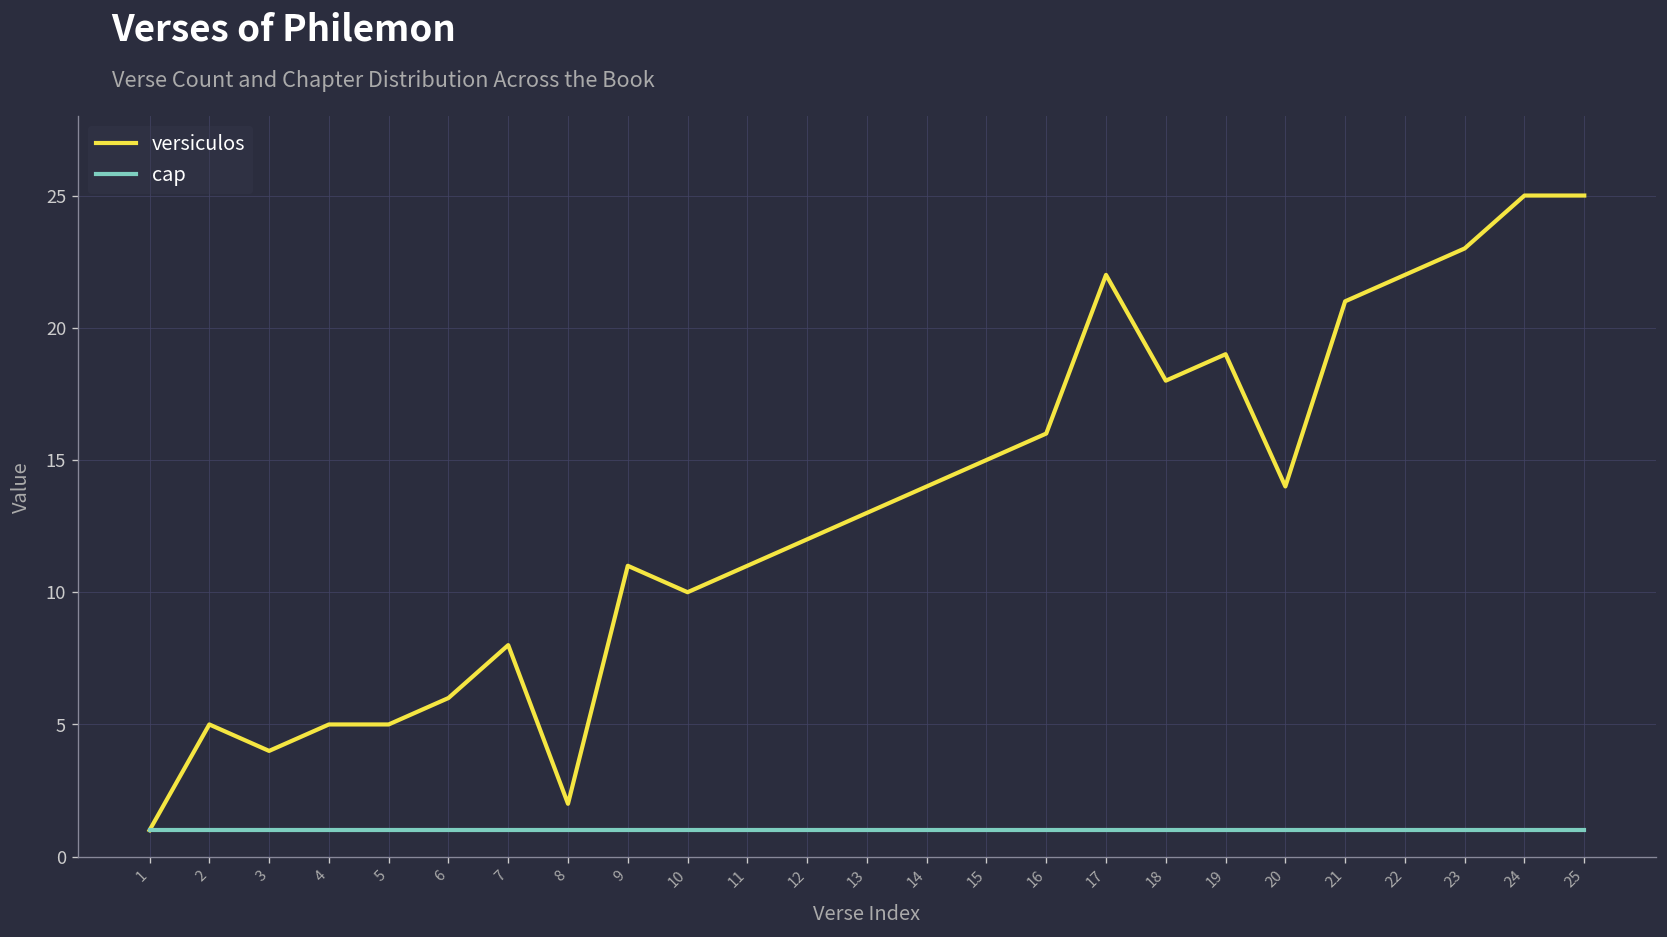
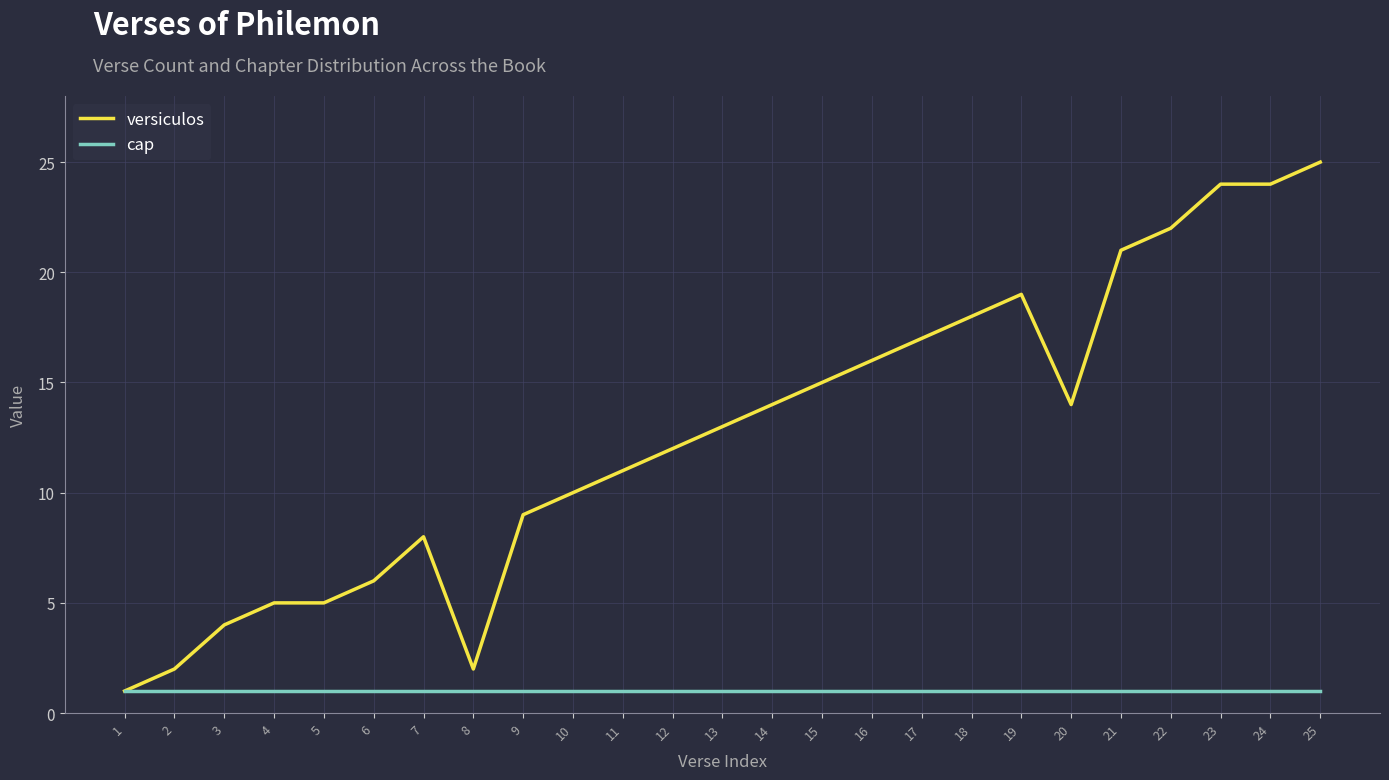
versiculos, 2: 5 -> 2
versiculos, 9: 11 -> 9
versiculos, 17: 22 -> 17
versiculos, 23: 23 -> 24
versiculos, 24: 25 -> 24
